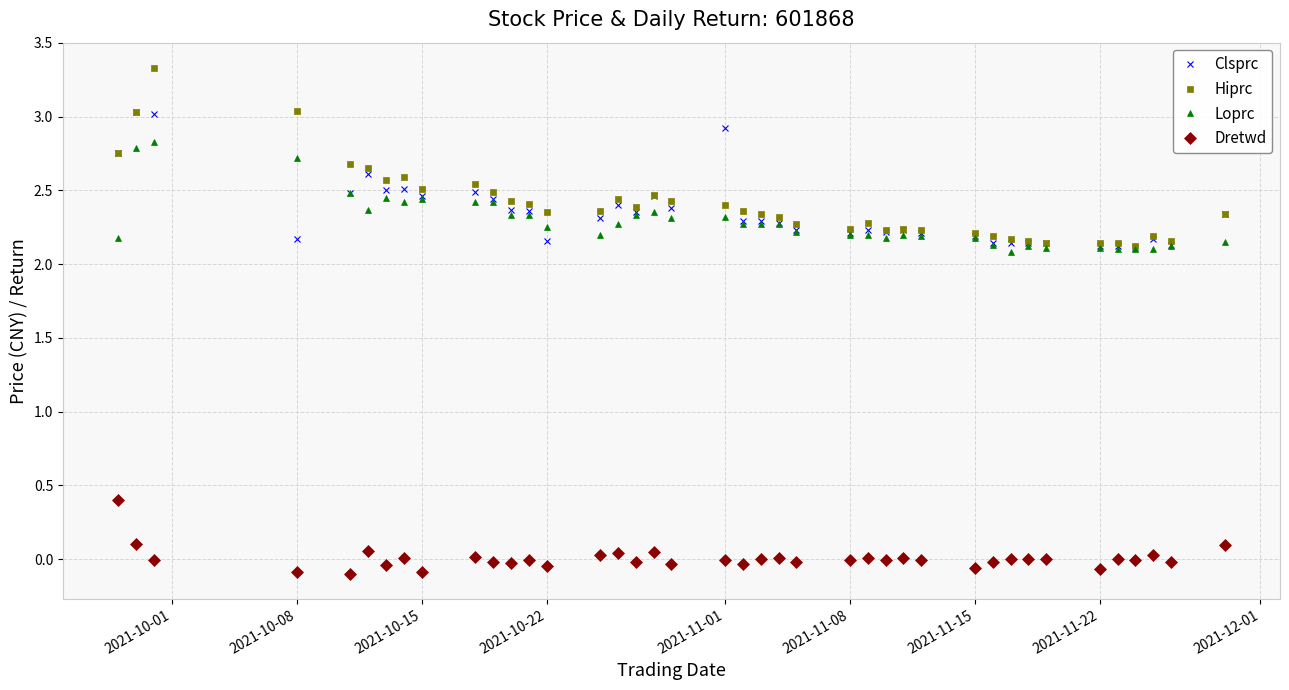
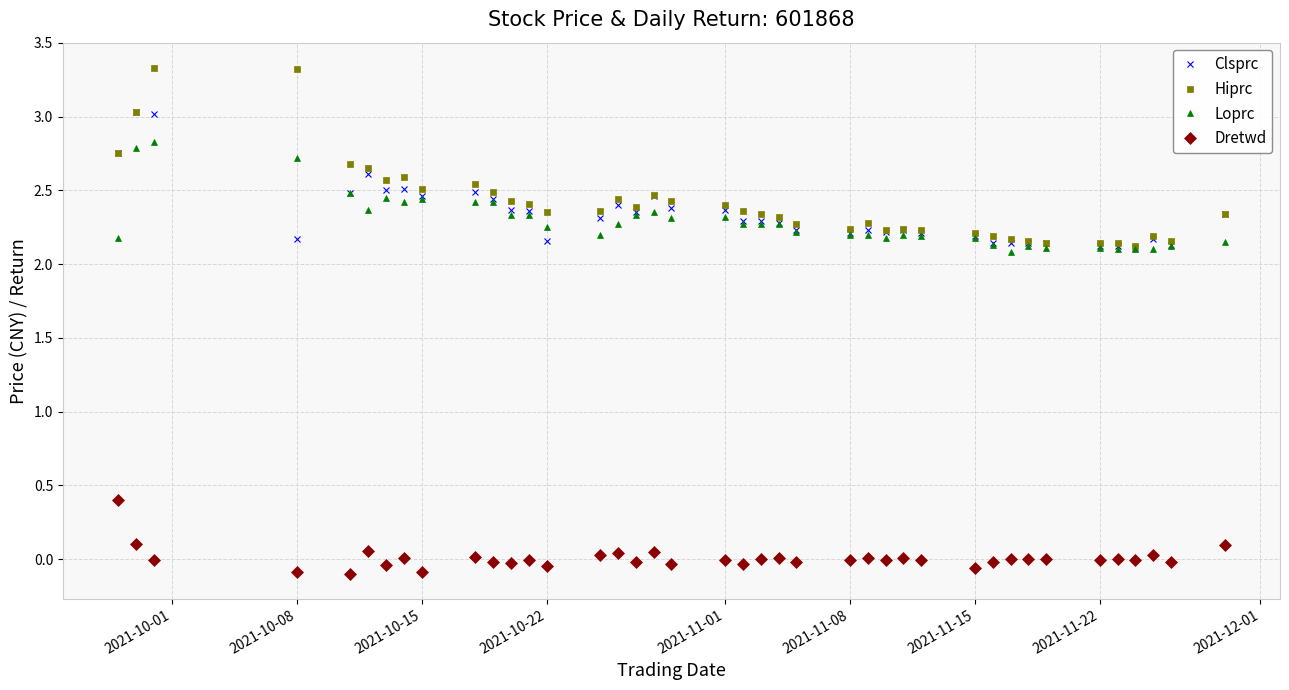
Hiprc, 2021-10-08: 3.04 -> 3.32
Clsprc, 2021-11-01: 2.92 -> 2.37
Dretwd, 2021-11-22: -0.07 -> -0.01
